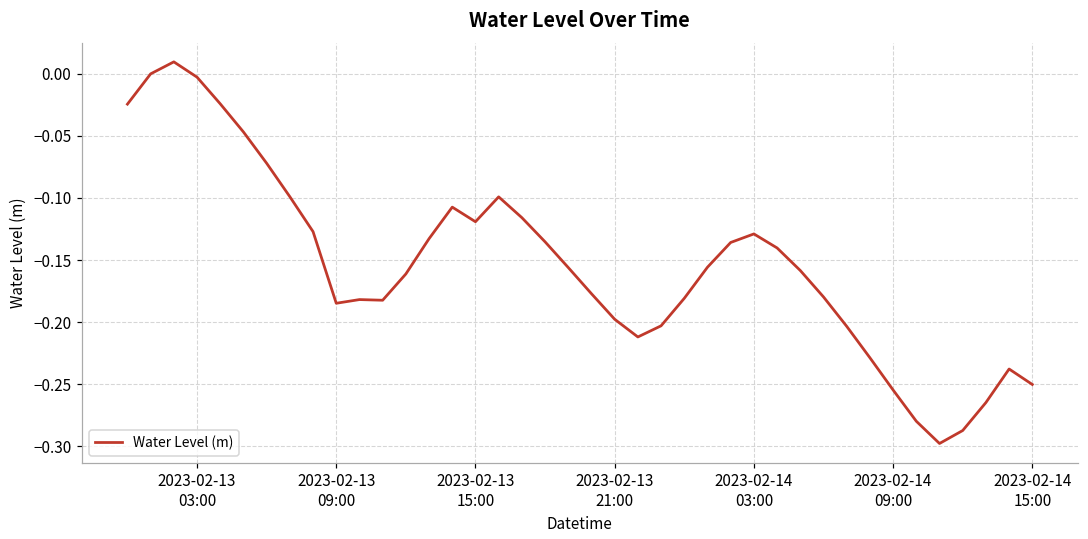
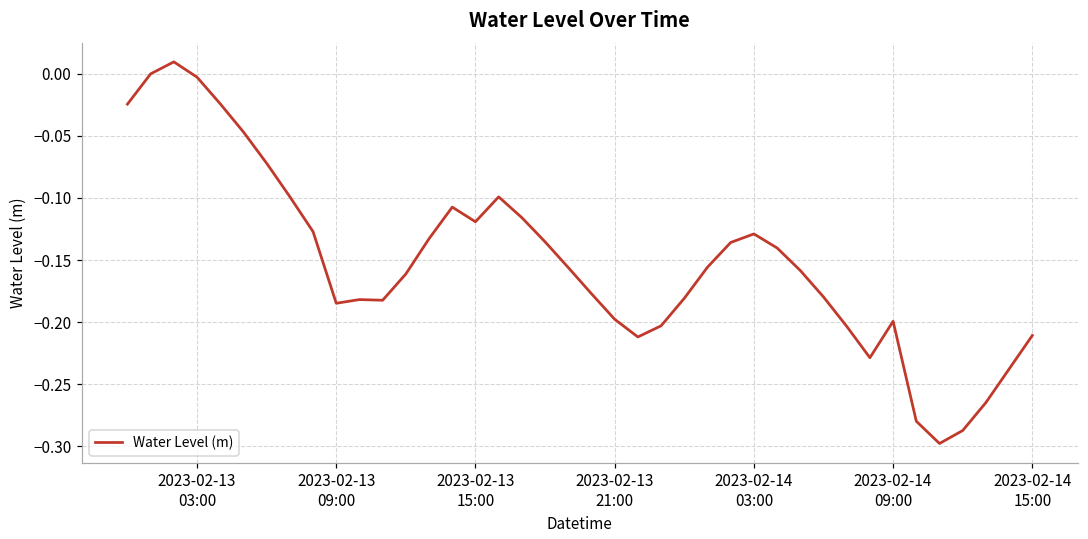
2023-02-14 09:00: -0.255 -> -0.199
2023-02-14 15:00: -0.250 -> -0.211
